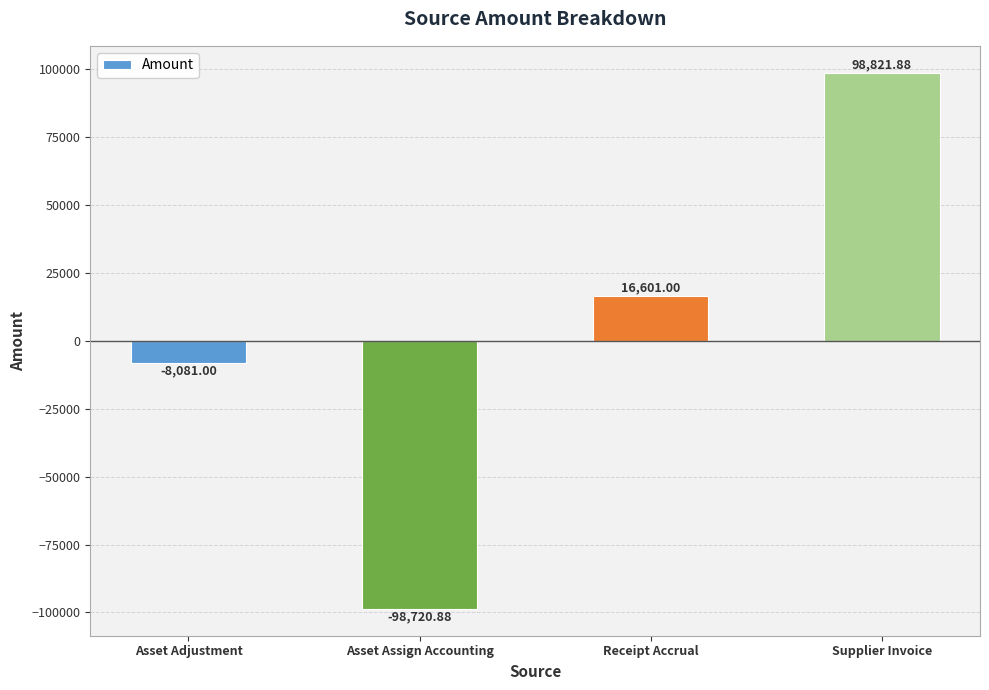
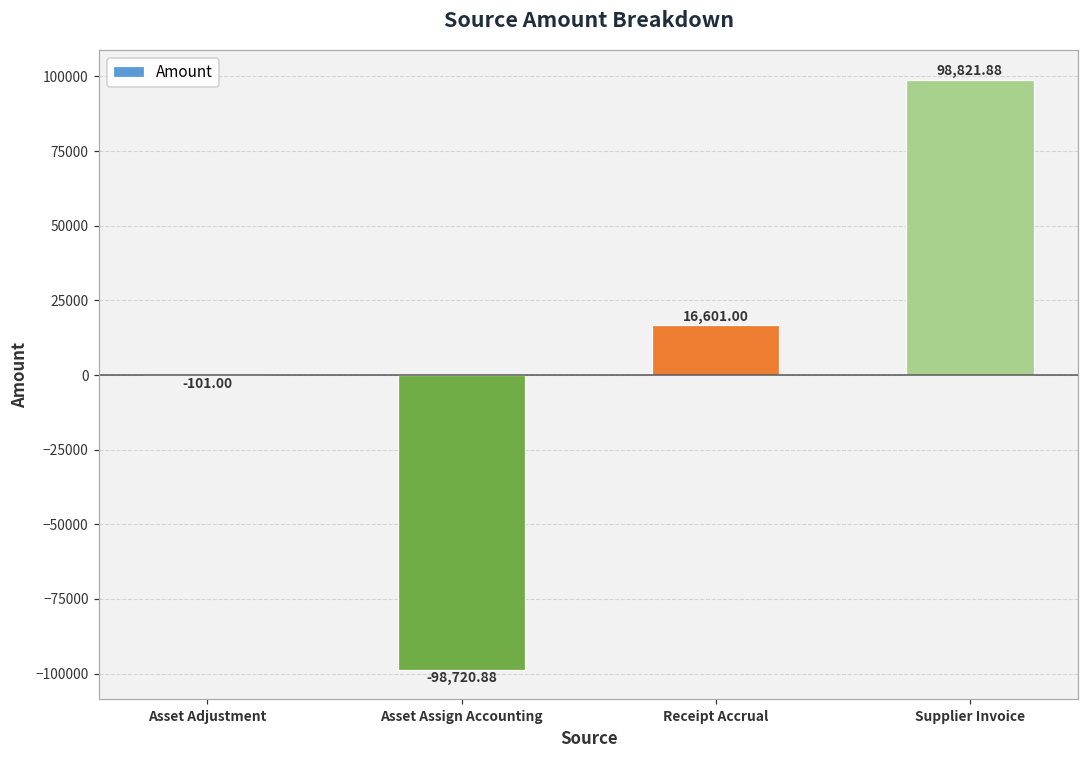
Asset Adjustment: -8,081.00 -> -101.00
